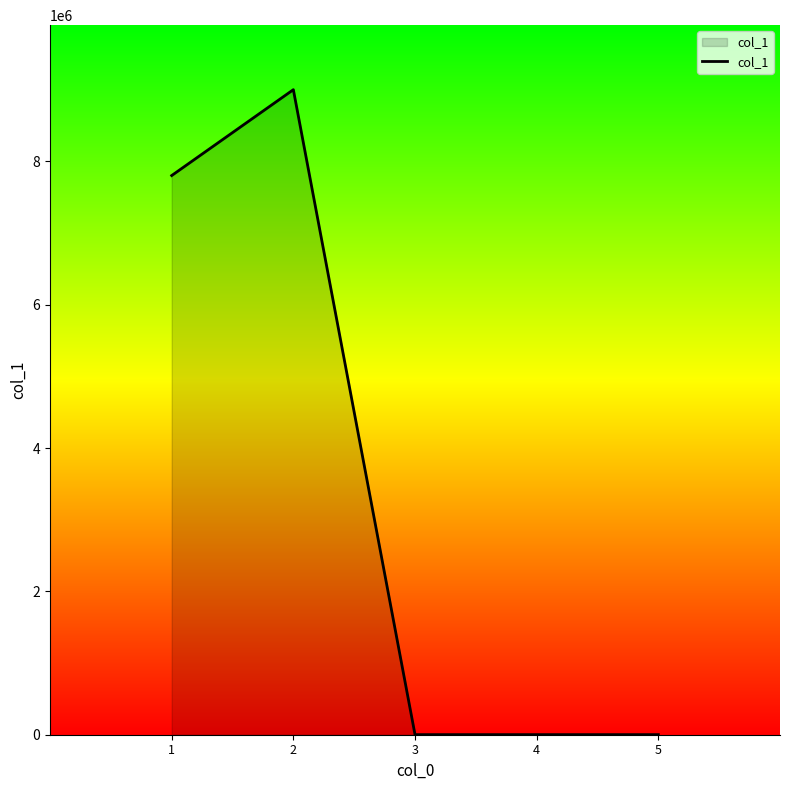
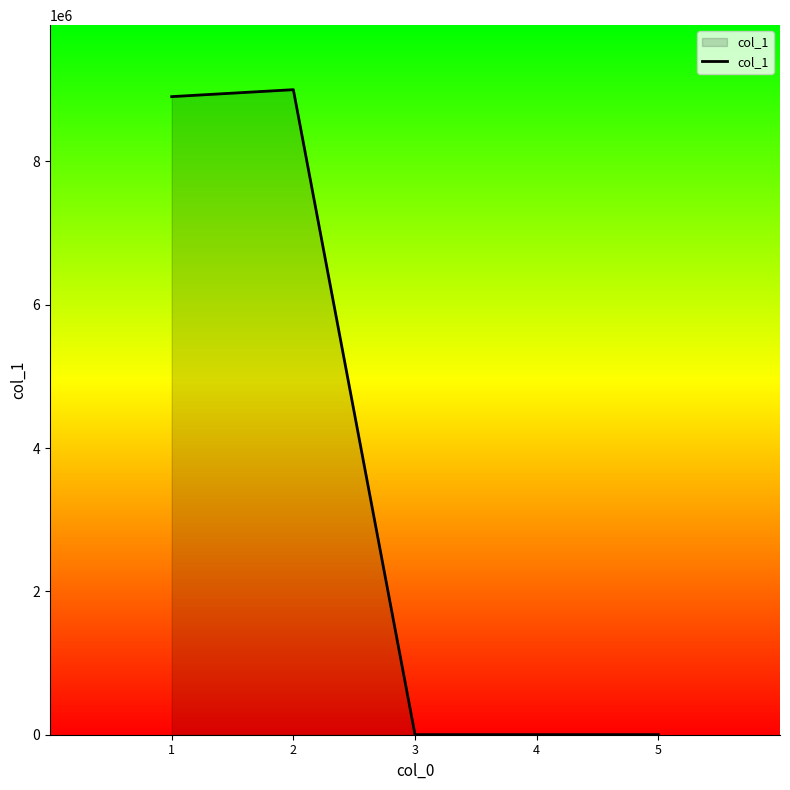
1: 7800000 -> 8900000
